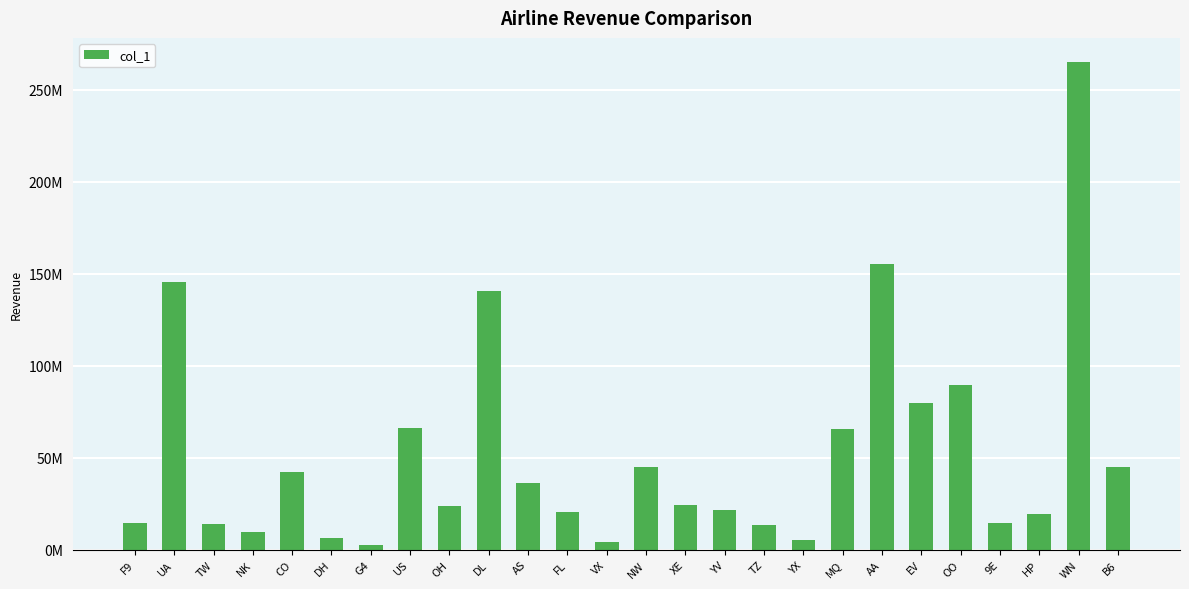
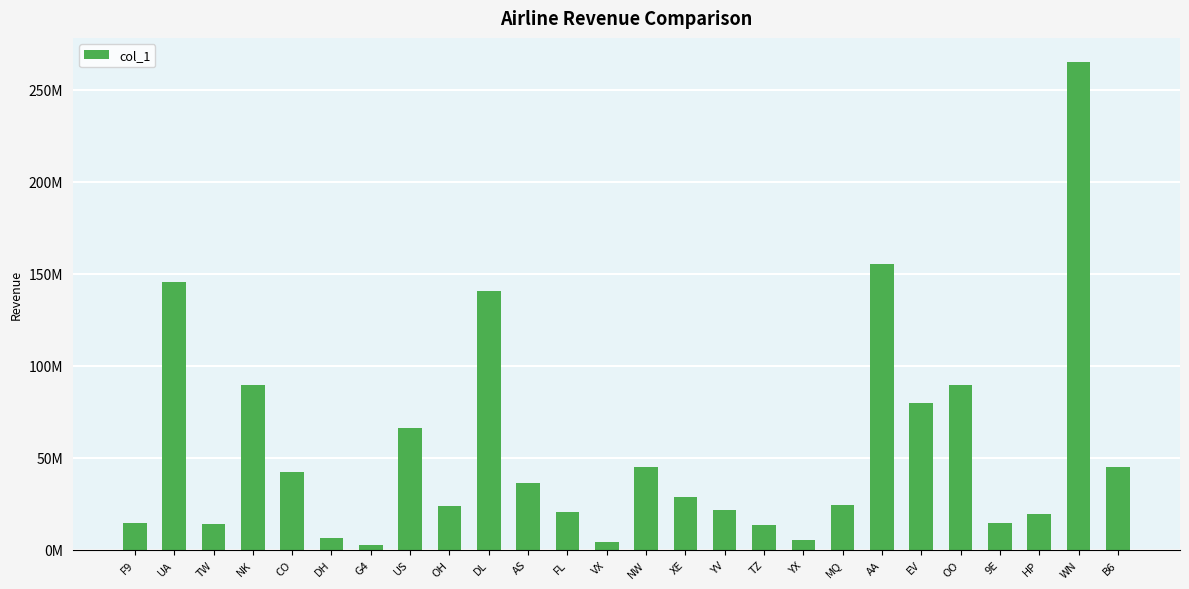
NK: 9000000 -> 89000000
XE: 24000000 -> 29000000
MQ: 65000000 -> 24000000
